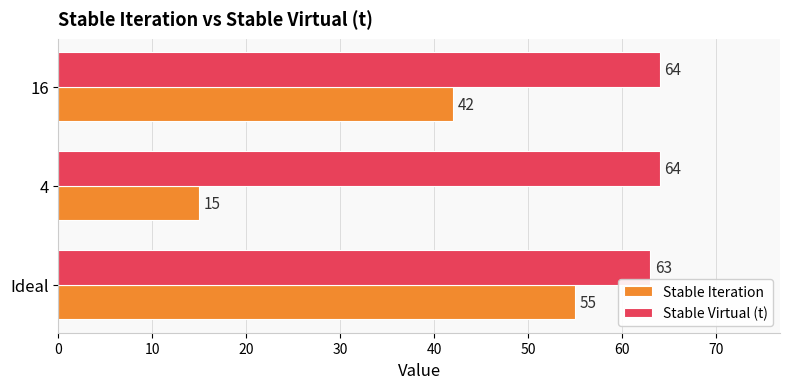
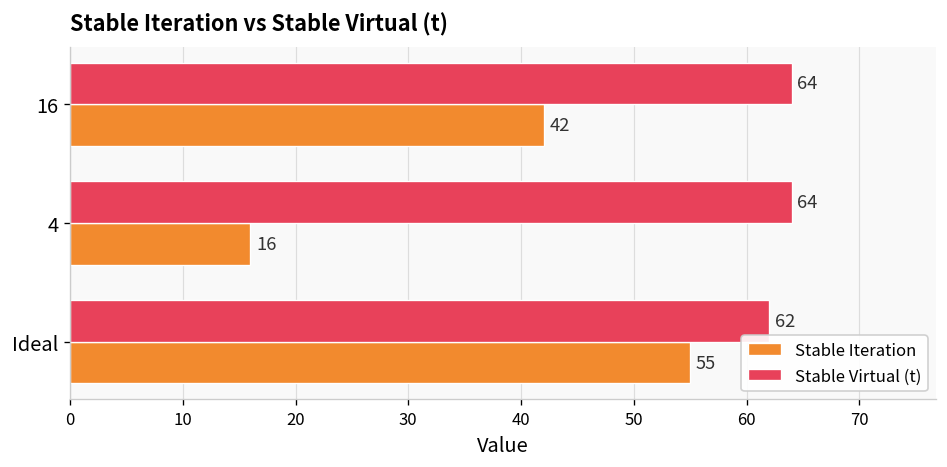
Stable Iteration, 4: 15 -> 16
Stable Virtual (t), Ideal: 63 -> 62
